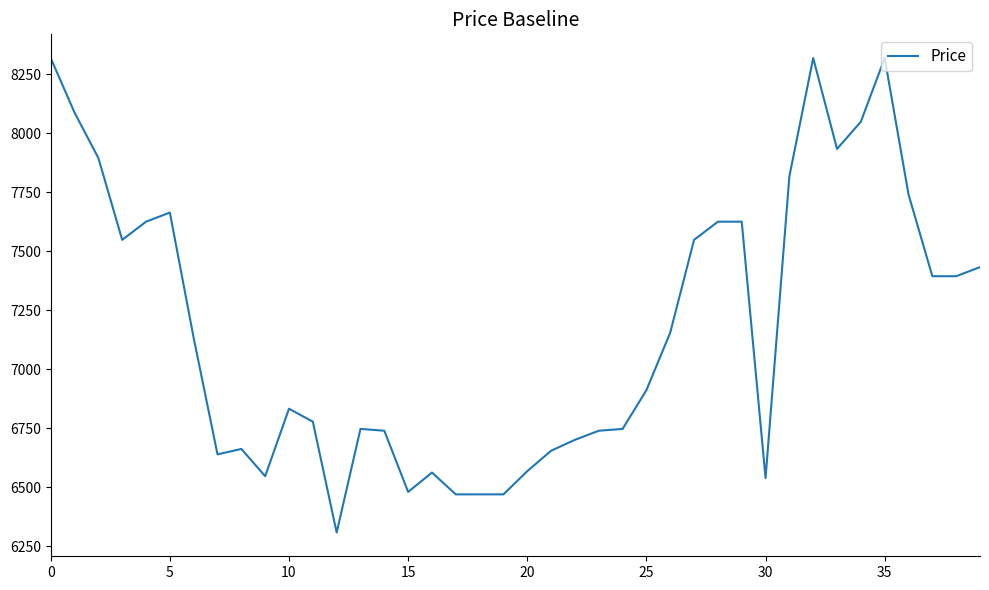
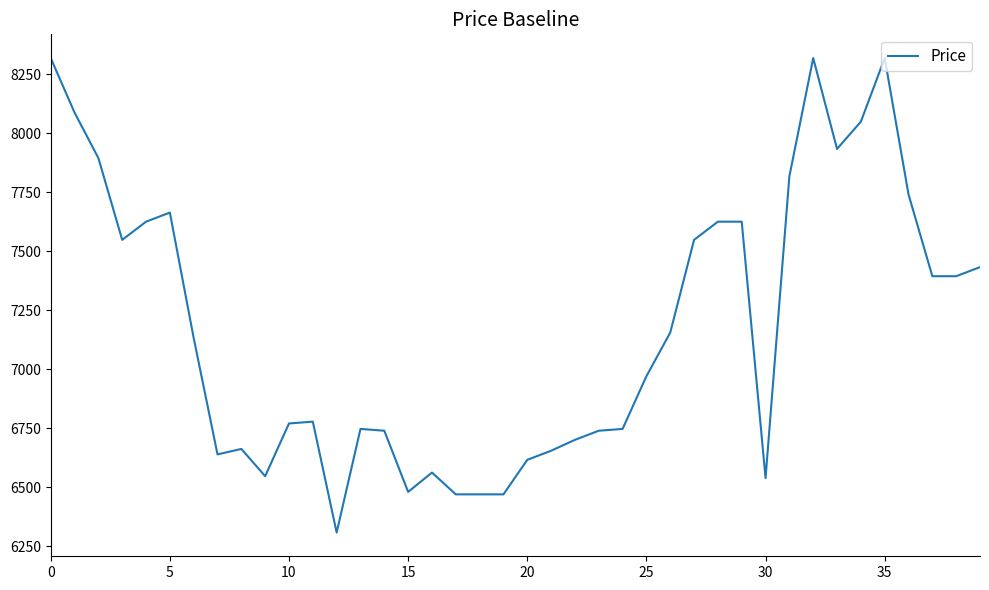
10: 6830 -> 6770
20: 6570 -> 6620
25: 6910 -> 6970
